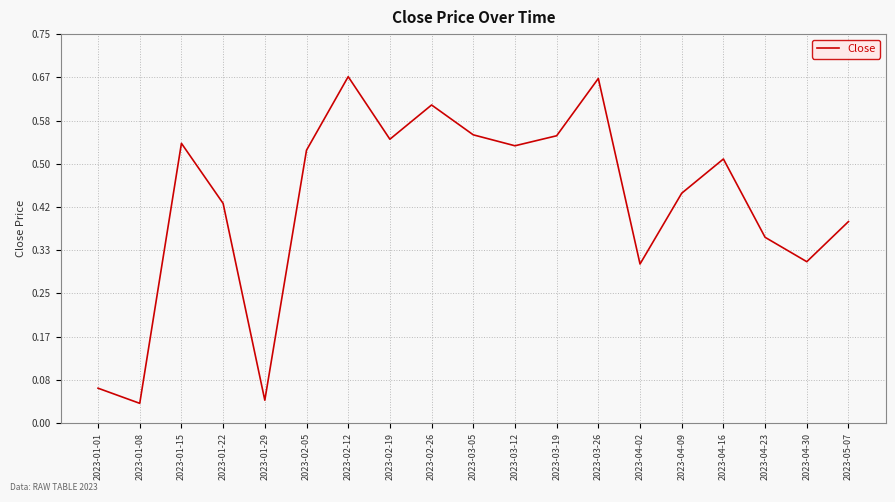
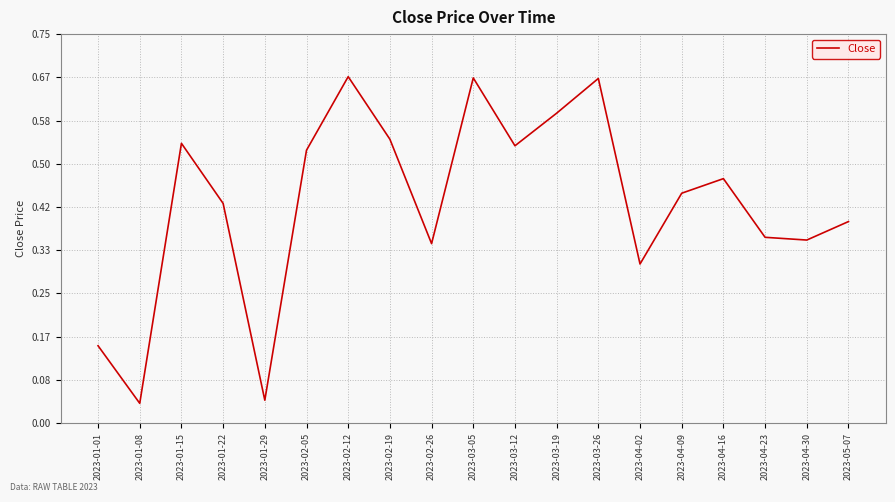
2023-01-01: 0.07 -> 0.15
2023-02-26: 0.61 -> 0.35
2023-03-05: 0.56 -> 0.67
2023-03-19: 0.55 -> 0.60
2023-04-16: 0.51 -> 0.47
2023-04-30: 0.31 -> 0.35
